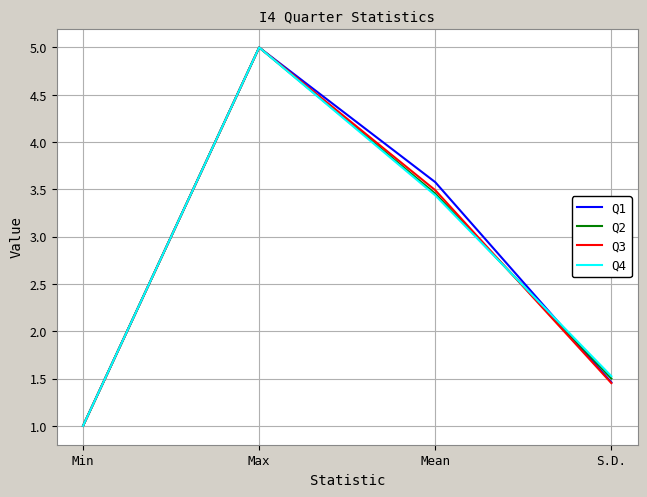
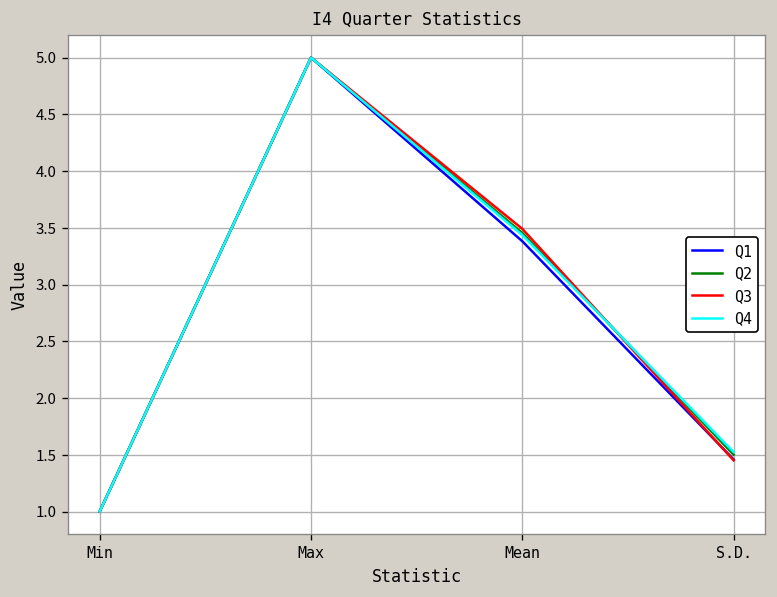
Q1, Mean: 3.6 -> 3.4
